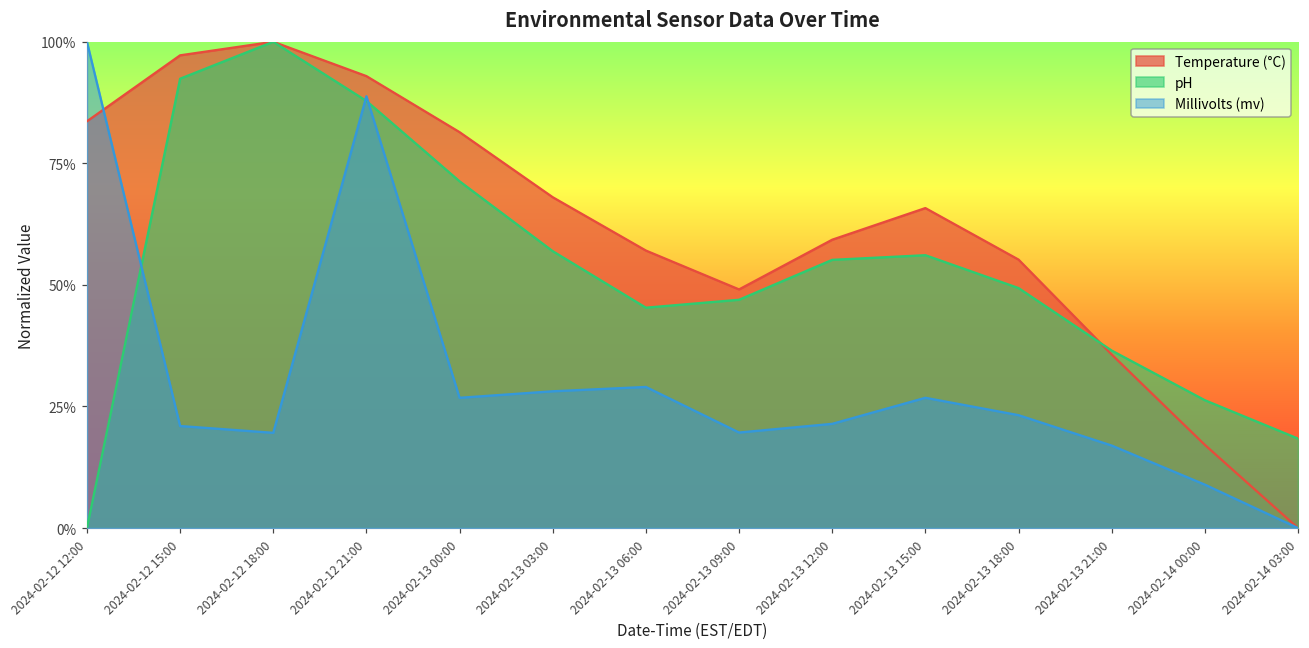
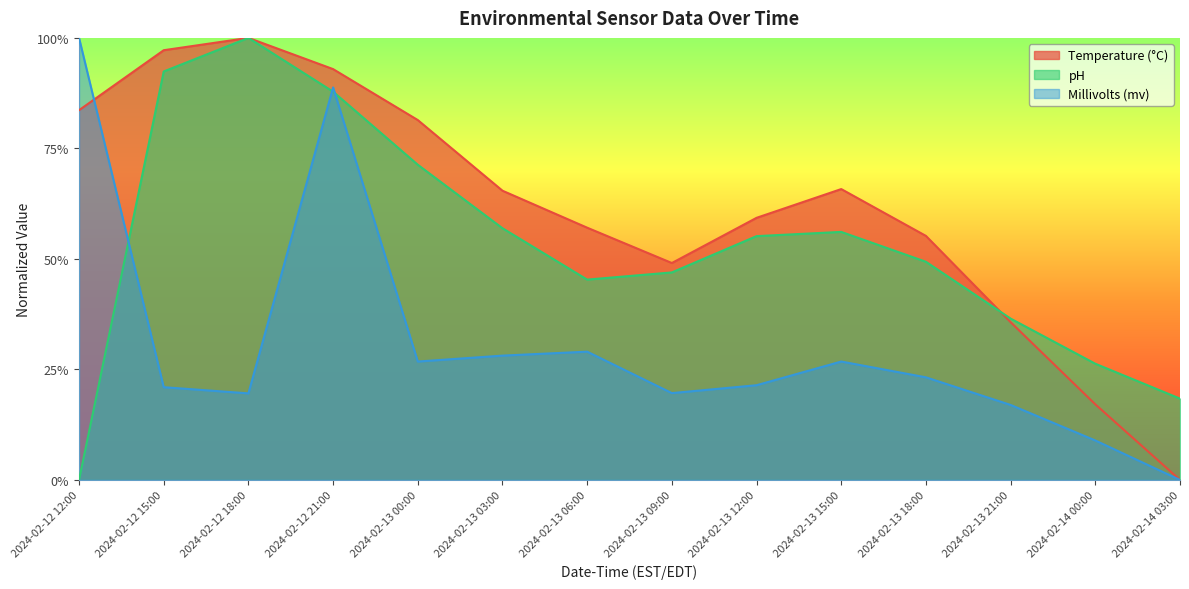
Temperature (°C), 2024-02-13 03:00: 68% -> 65%
